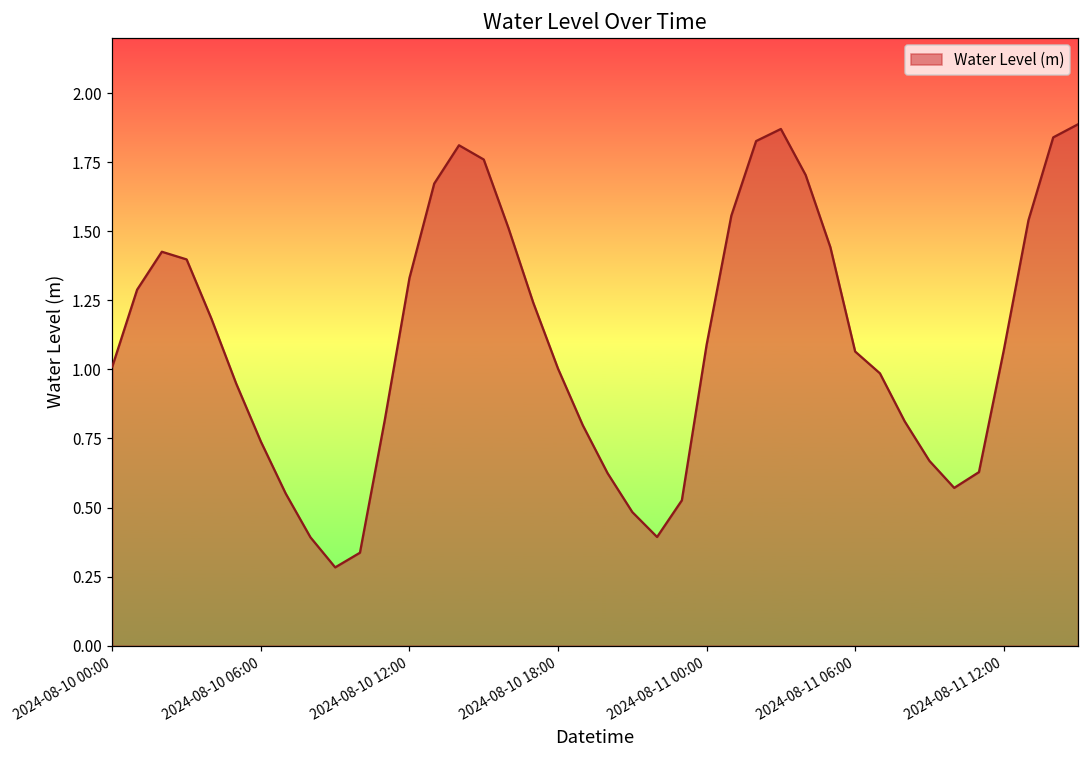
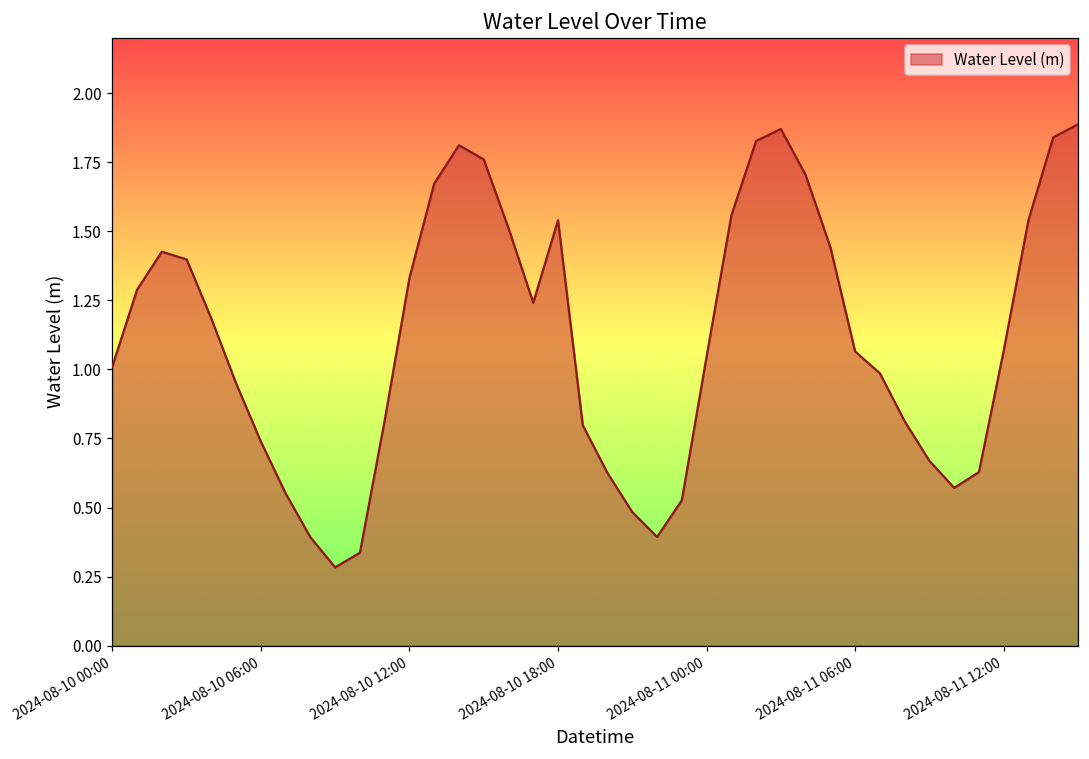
2024-08-10 18:00: 1.00 -> 1.54
2024-08-11 00:00: 1.09 -> 1.05
